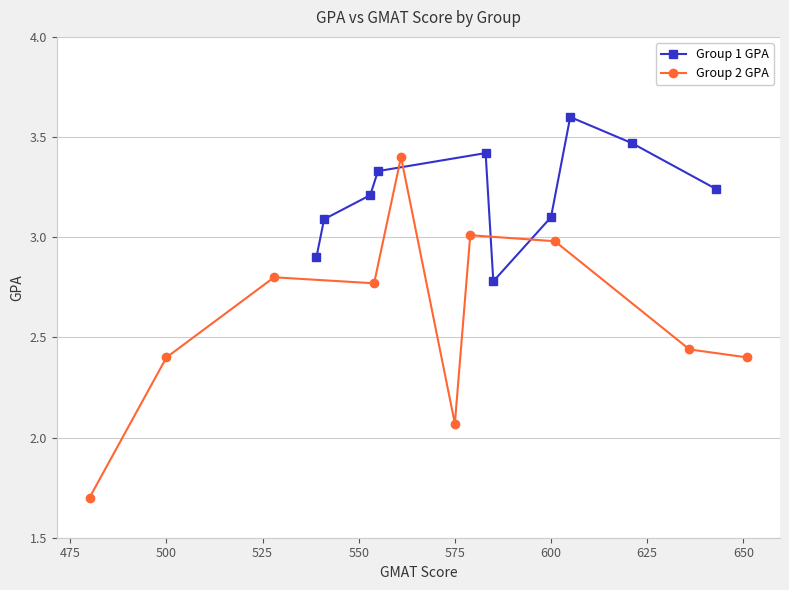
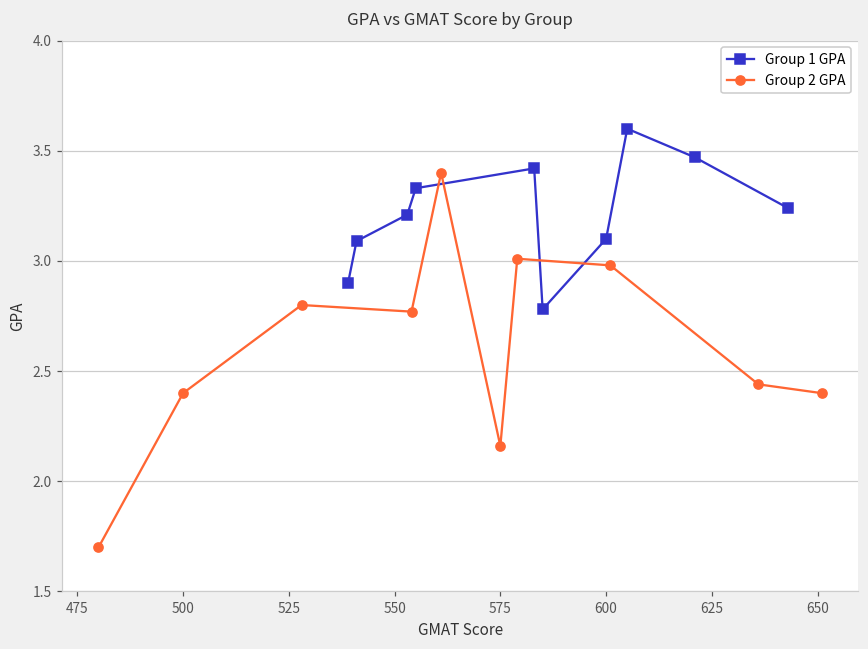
Group 2 GPA, 575: 2.07 -> 2.16
